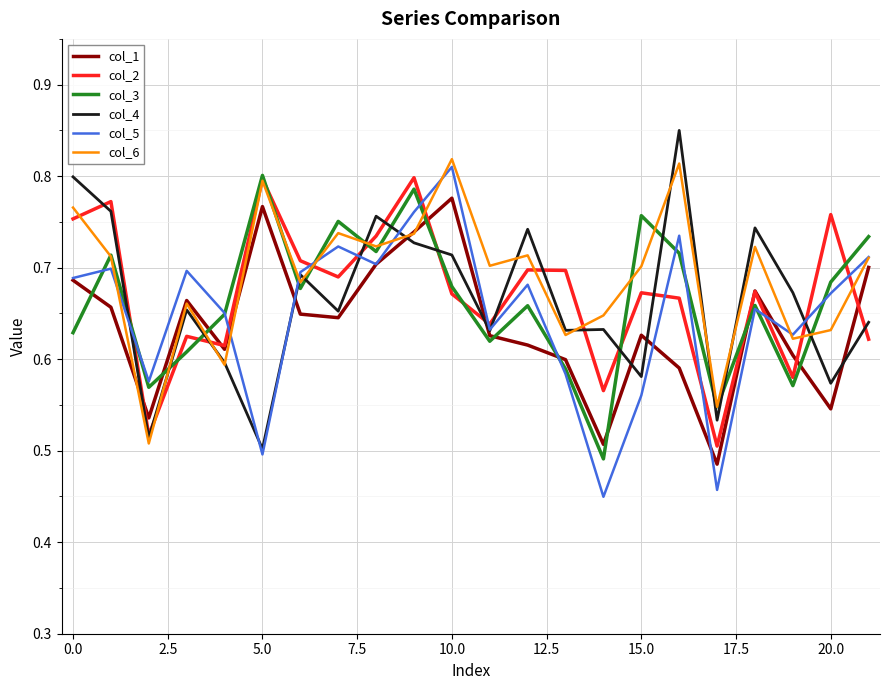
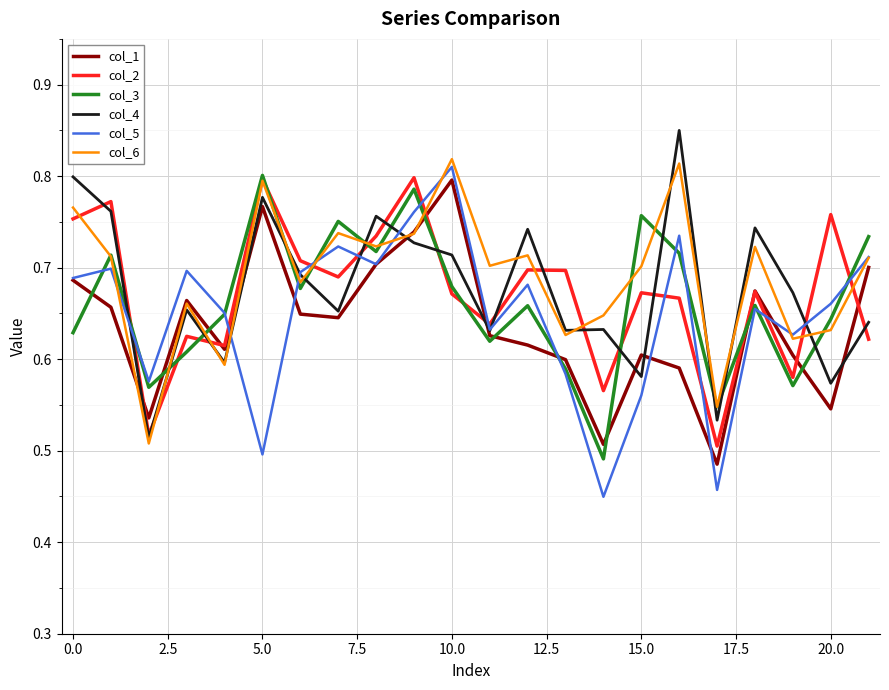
col_4, 5.0: 0.50 -> 0.78
col_1, 10.0: 0.78 -> 0.80
col_1, 15.0: 0.63 -> 0.60
col_3, 20.0: 0.68 -> 0.64
col_5, 20.0: 0.67 -> 0.66
